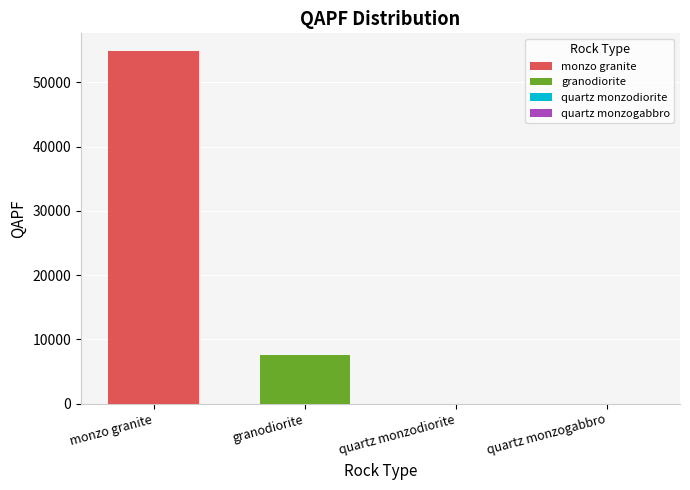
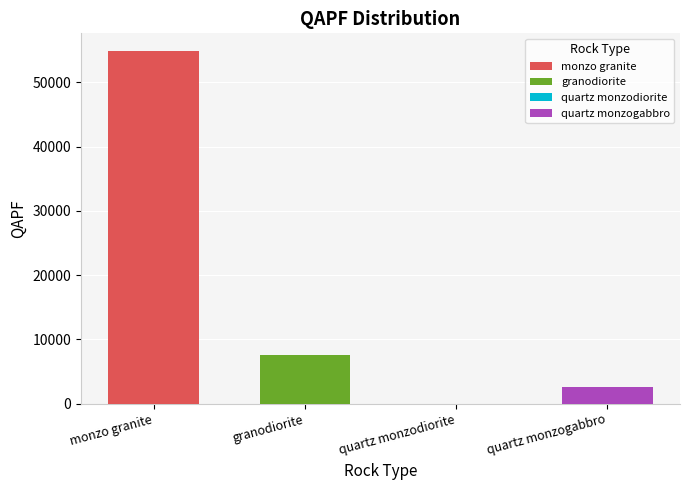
quartz monzogabbro: 0 -> 3000
